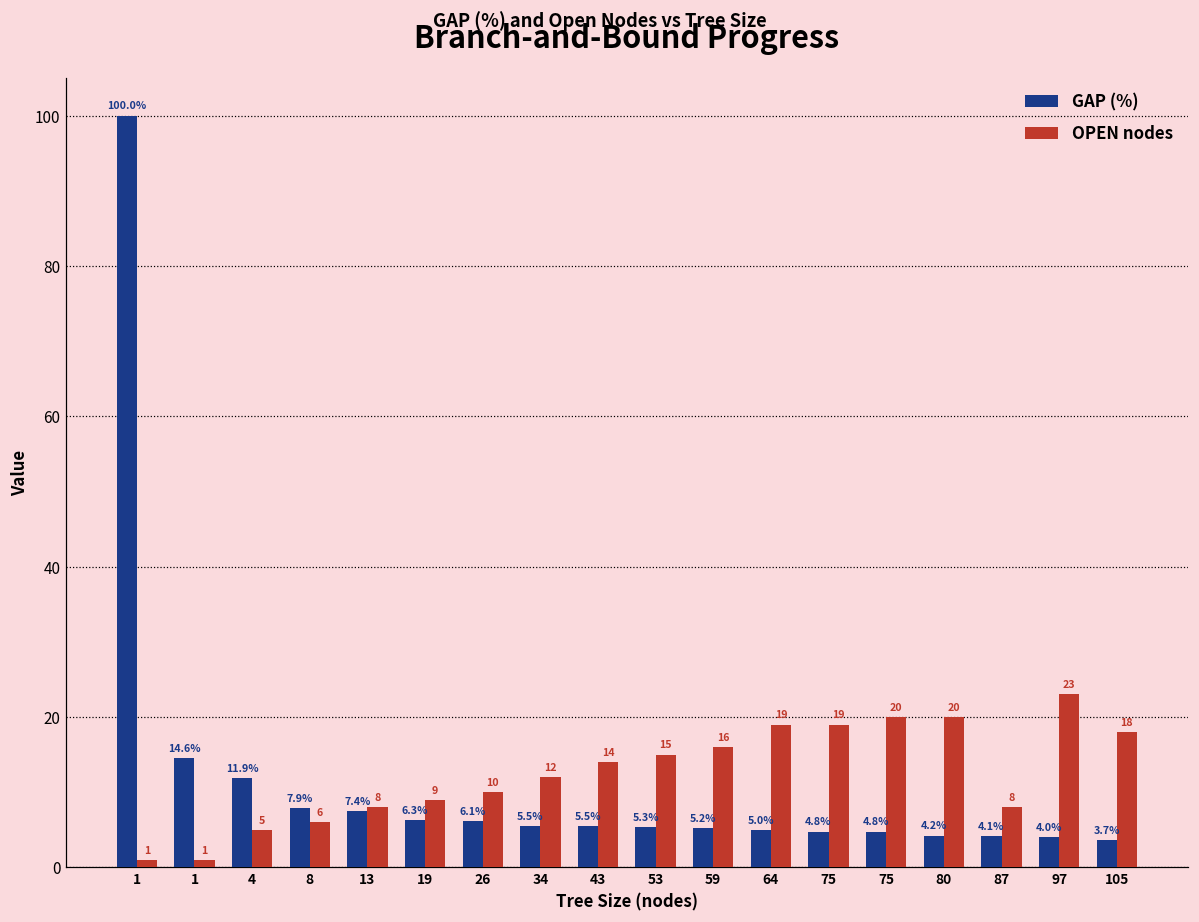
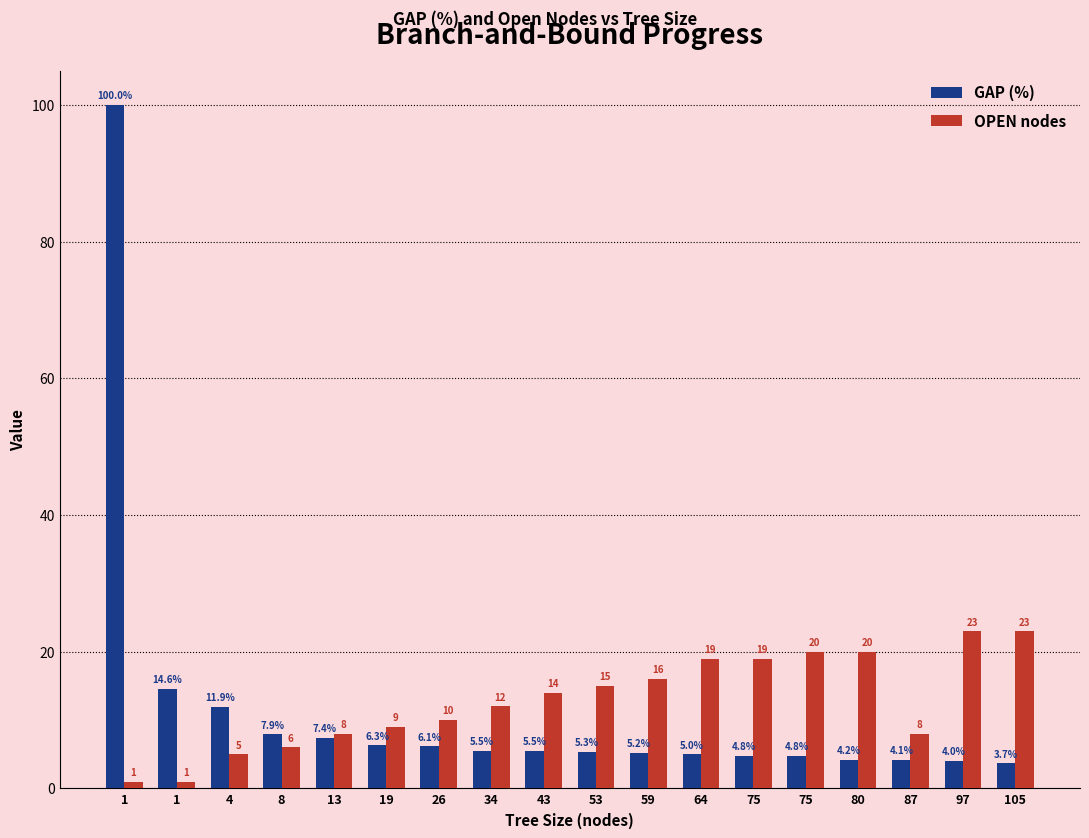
OPEN nodes, 105: 18 -> 23
